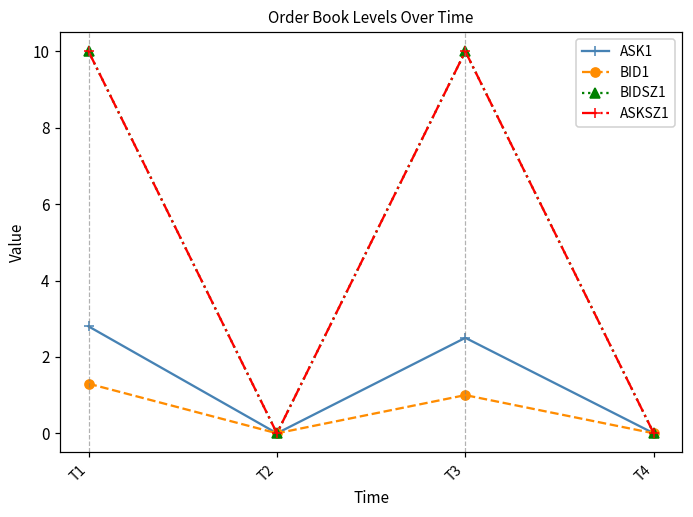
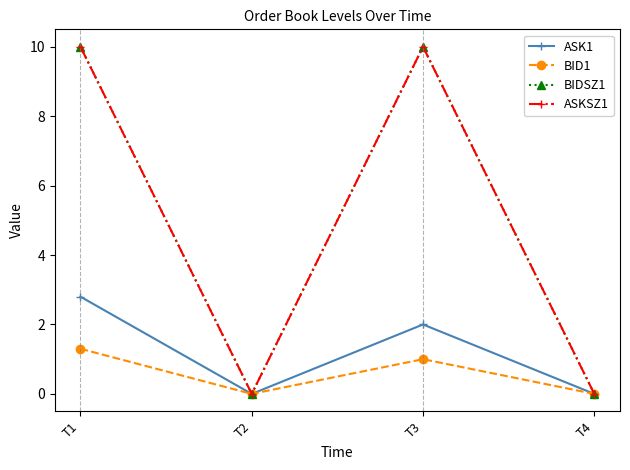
ASK1, T3: 2.5 -> 2.0
